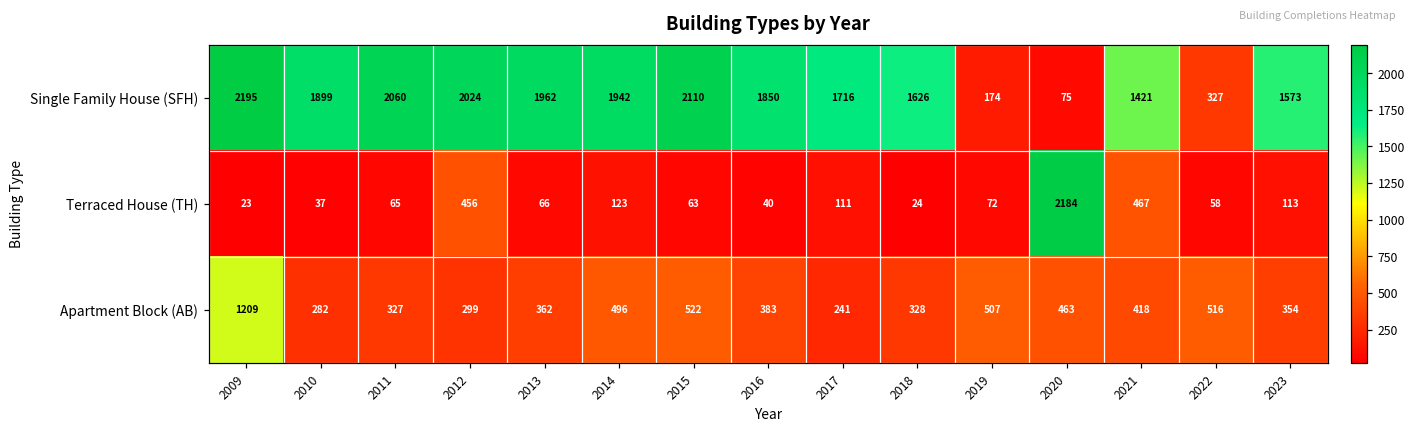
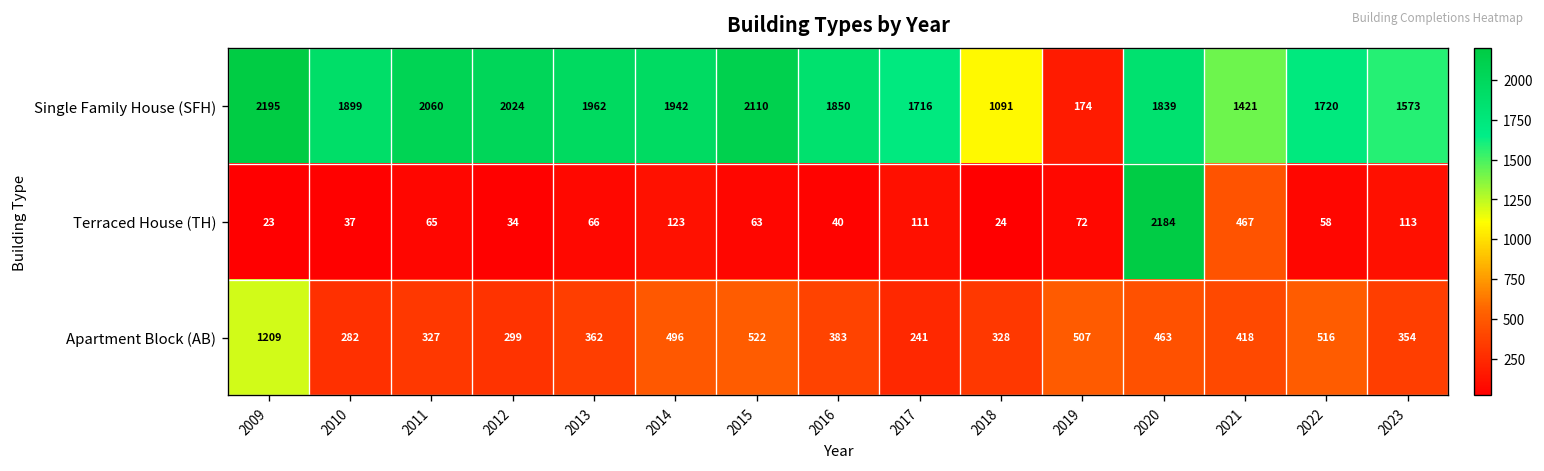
Single Family House (SFH), 2018: 1626 -> 1091
Single Family House (SFH), 2020: 75 -> 1839
Single Family House (SFH), 2022: 327 -> 1720
Terraced House (TH), 2012: 456 -> 34
